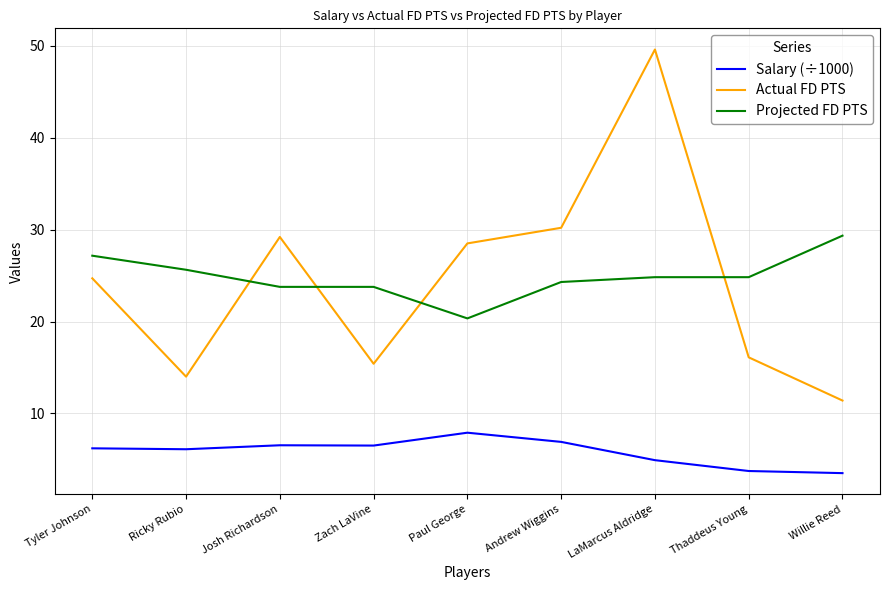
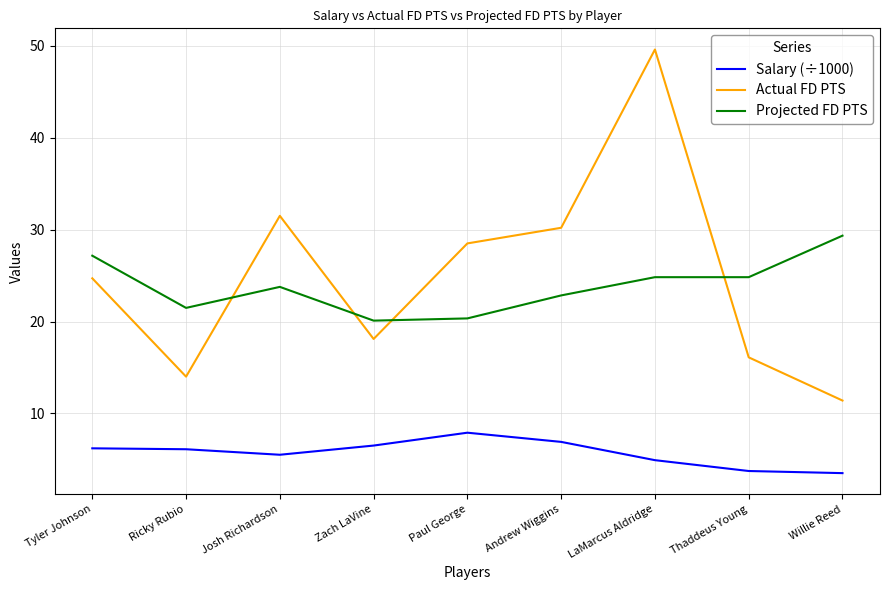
Projected FD PTS, Ricky Rubio: 26 -> 21
Salary (÷1000), Josh Richardson: 7 -> 6
Actual FD PTS, Josh Richardson: 29 -> 32
Actual FD PTS, Zach LaVine: 15 -> 18
Projected FD PTS, Zach LaVine: 24 -> 20
Projected FD PTS, Andrew Wiggins: 24 -> 23
